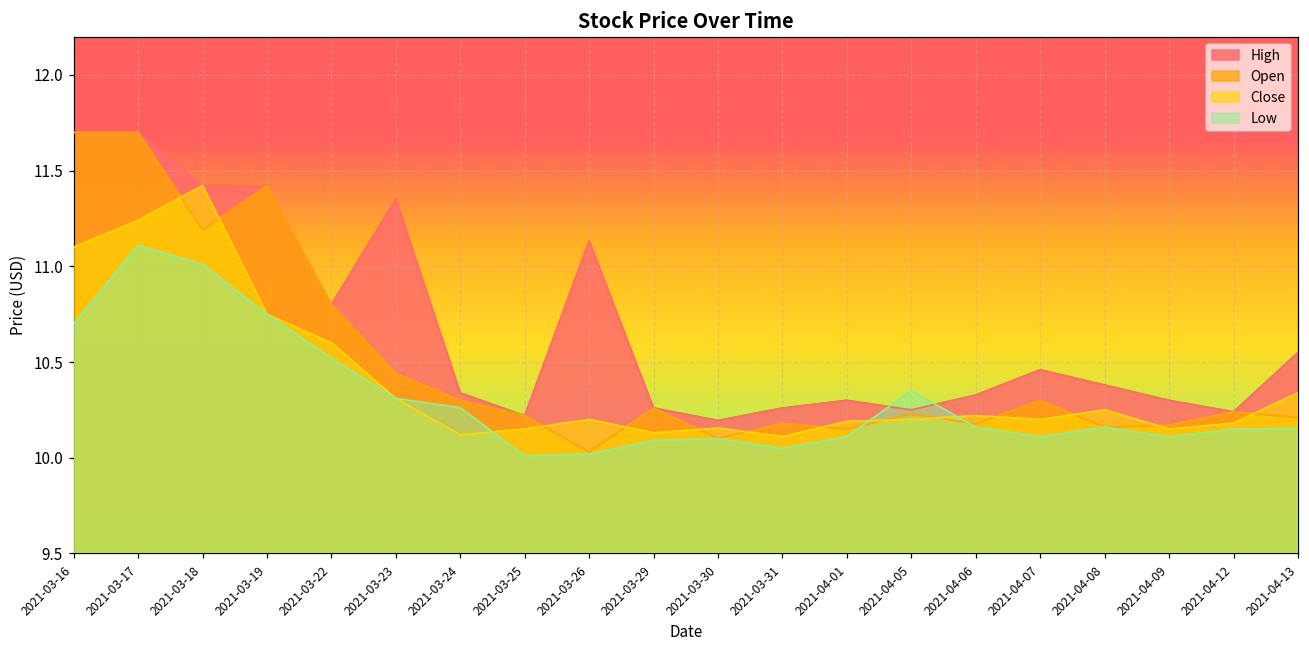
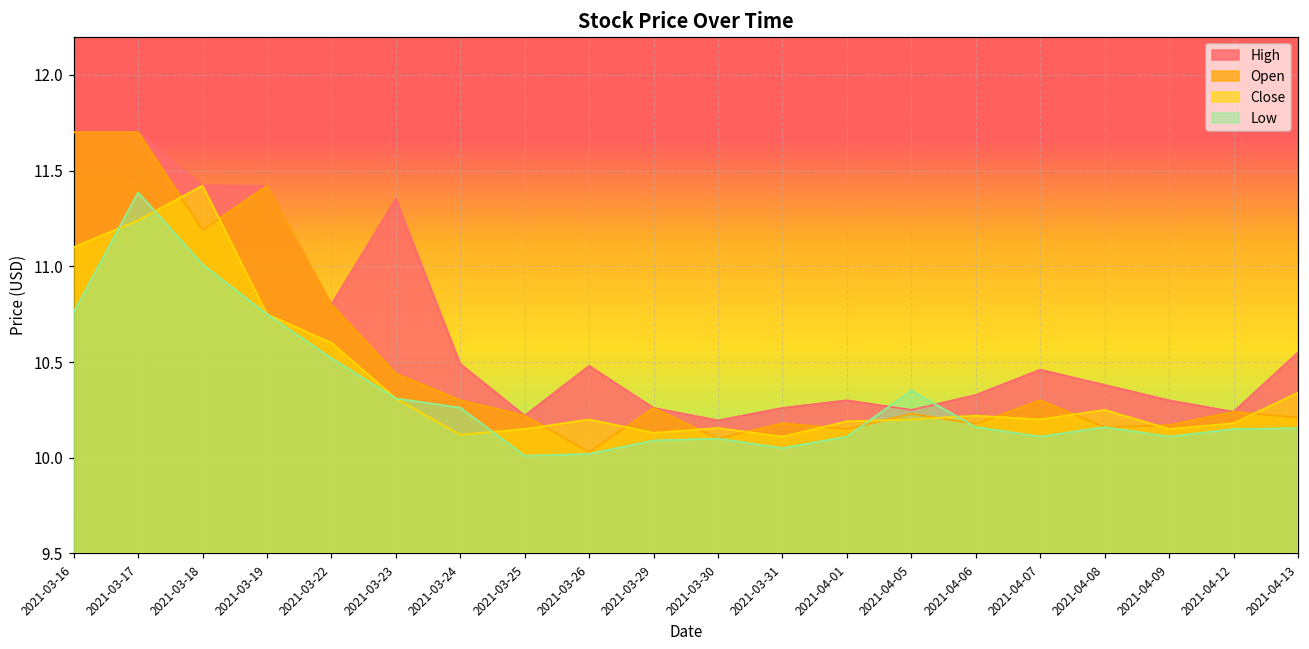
Low, 2021-03-16: 10.70 -> 10.76
Low, 2021-03-17: 11.11 -> 11.39
High, 2021-03-24: 10.34 -> 10.49
High, 2021-03-26: 11.13 -> 10.48
